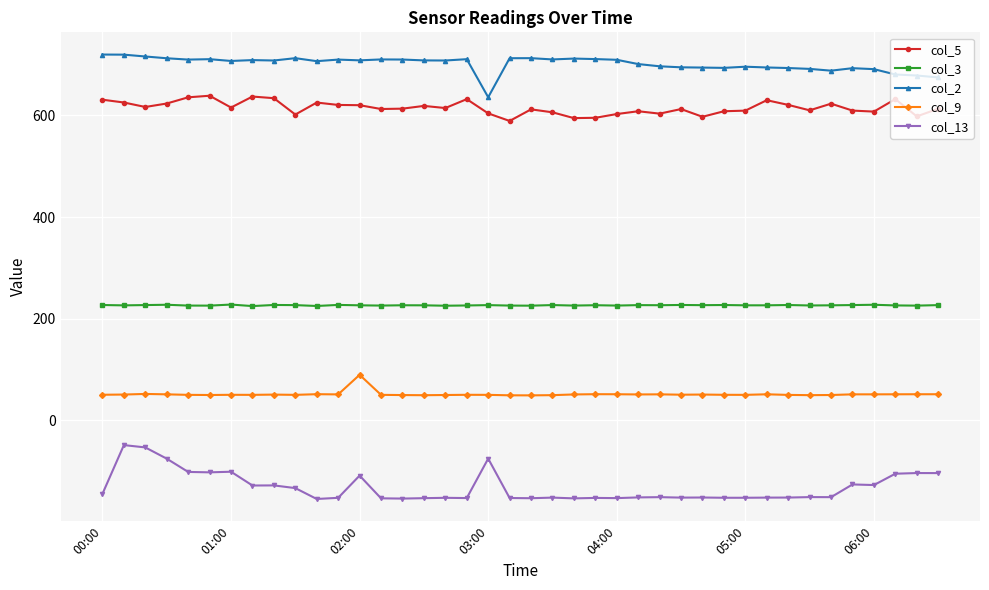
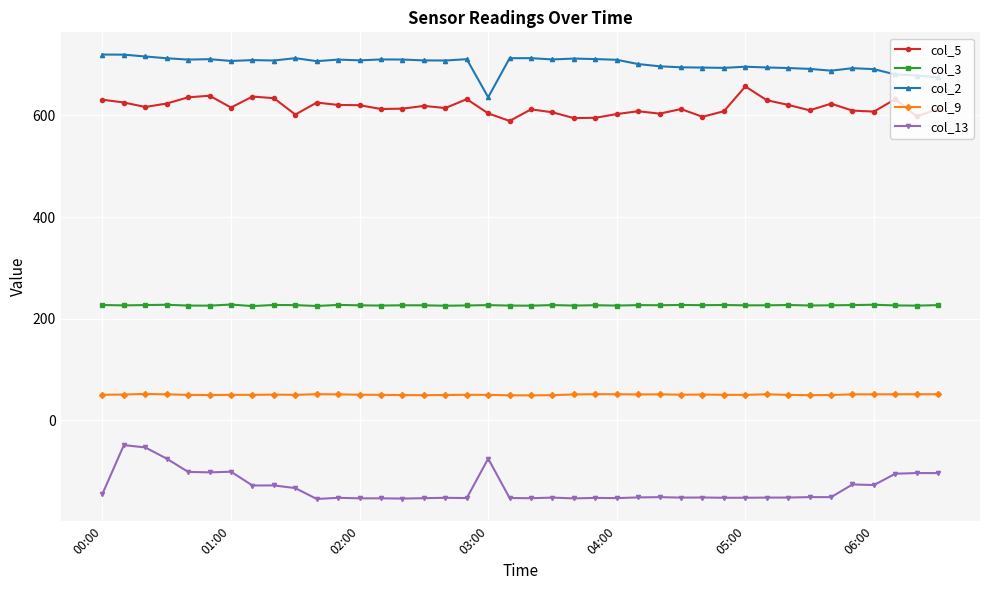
col_9, 02:00: 90 -> 50
col_13, 02:00: -110 -> -150
col_5, 05:00: 610 -> 660
